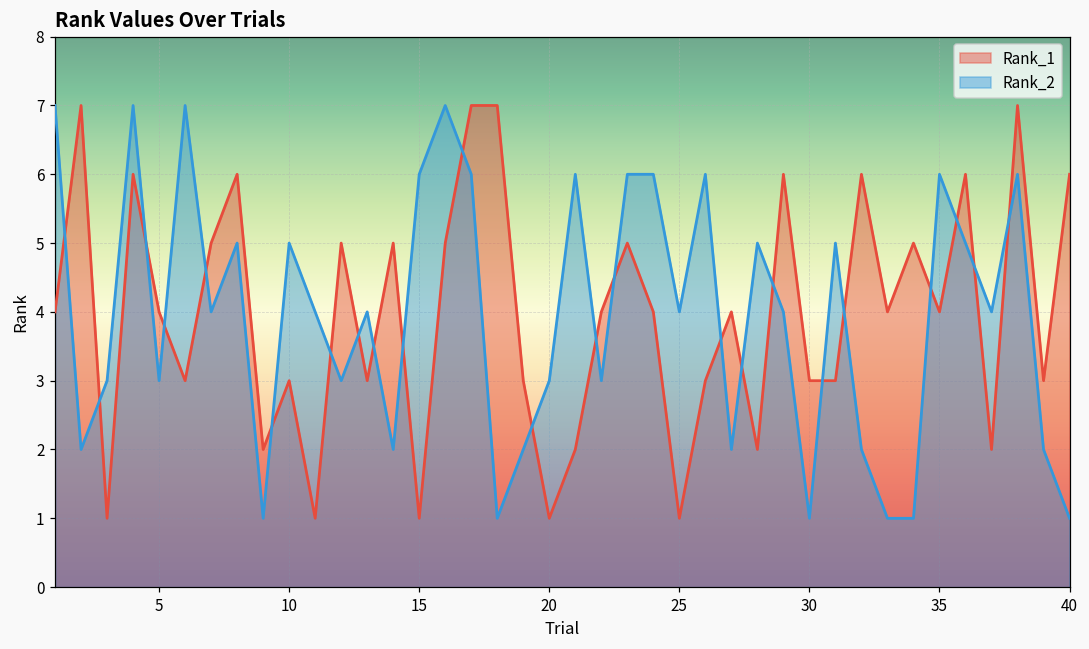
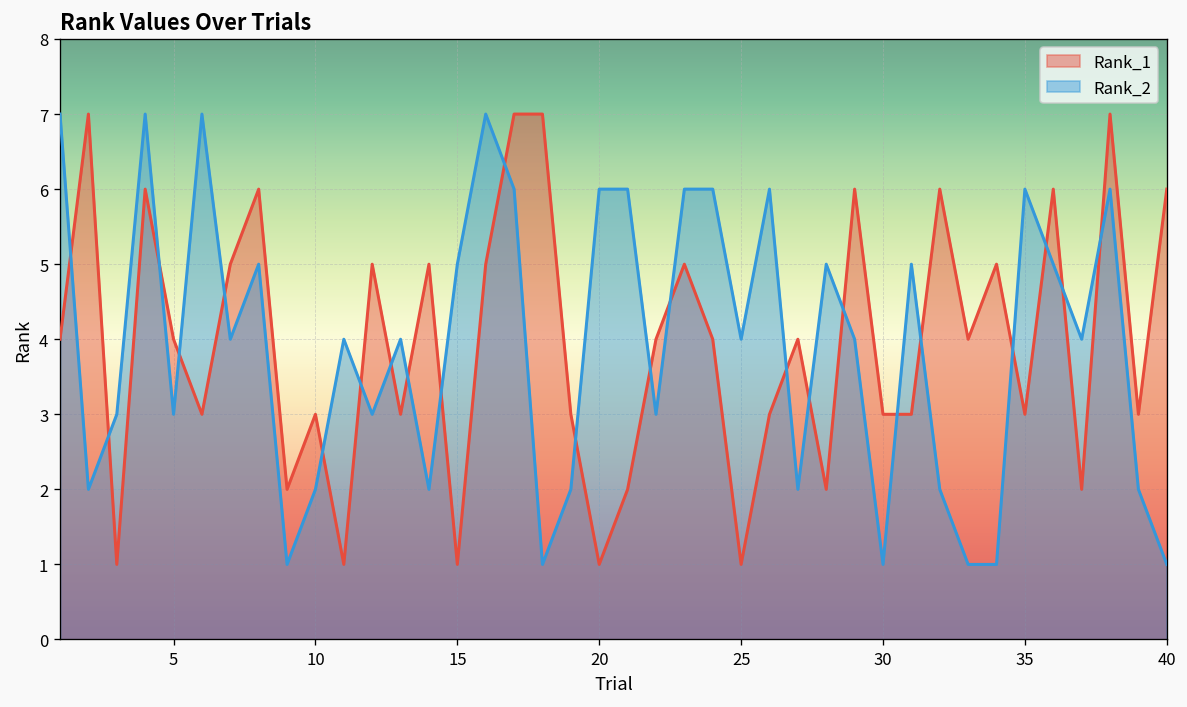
Rank_2, 10: 5 -> 2
Rank_2, 15: 6 -> 5
Rank_2, 20: 3 -> 6
Rank_1, 35: 4 -> 3
